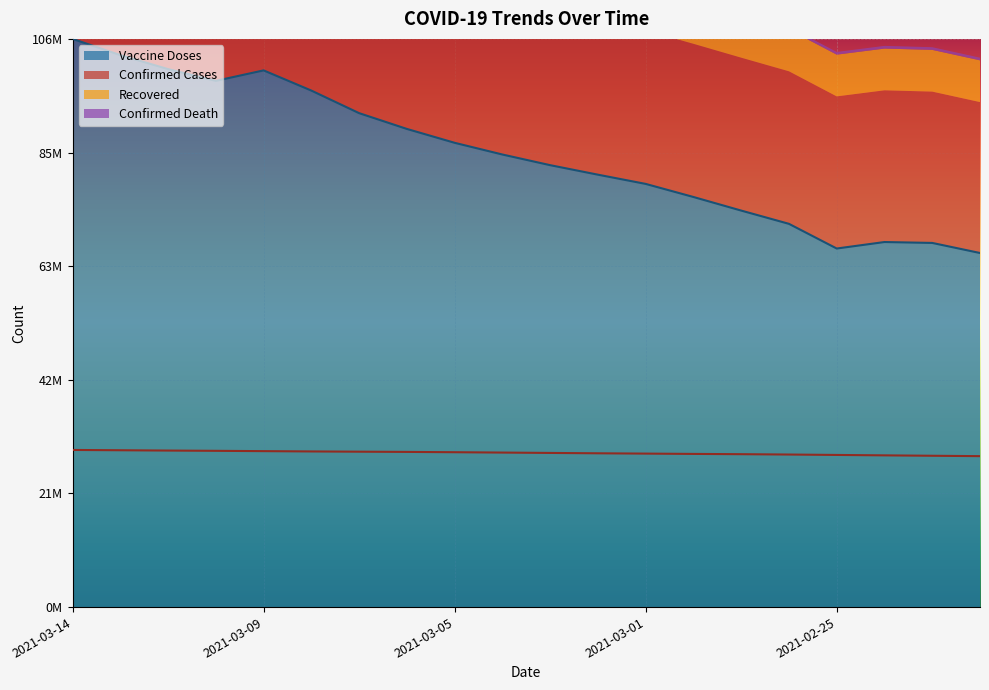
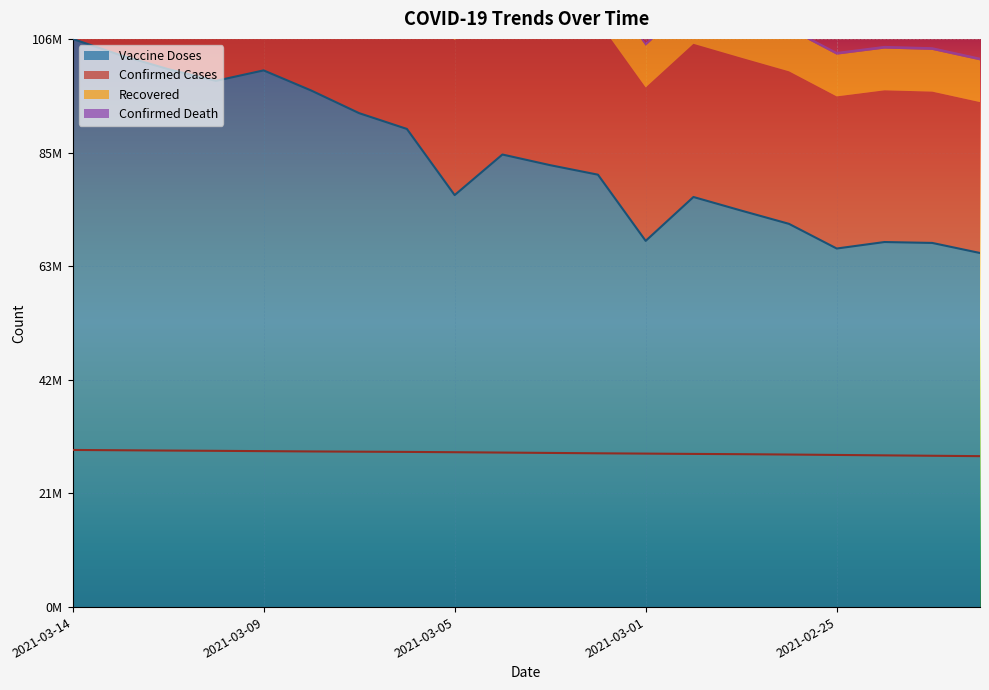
Vaccine Doses, 2021-03-05: 87000000 -> 77000000
Vaccine Doses, 2021-03-01: 79000000 -> 68000000
